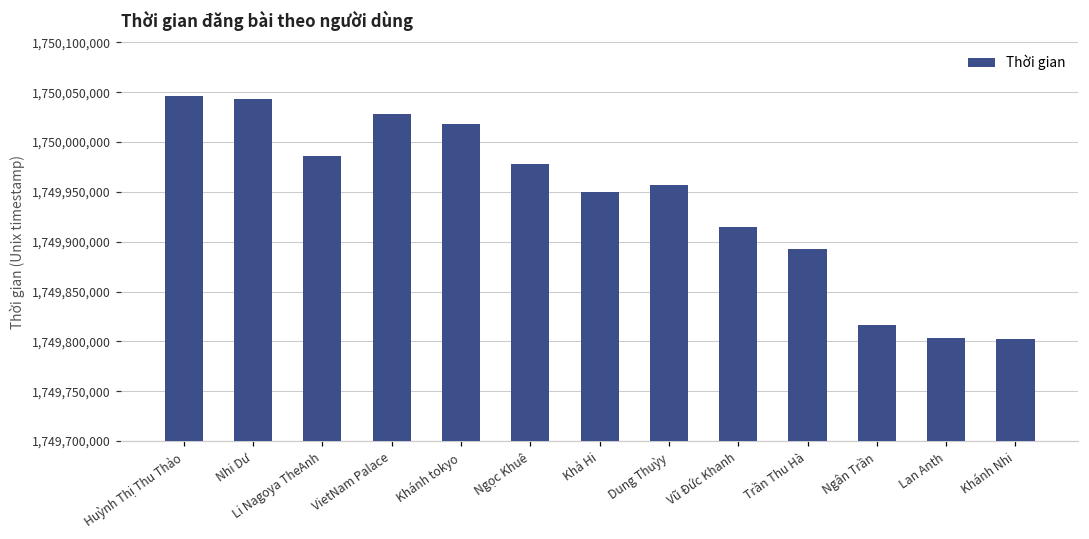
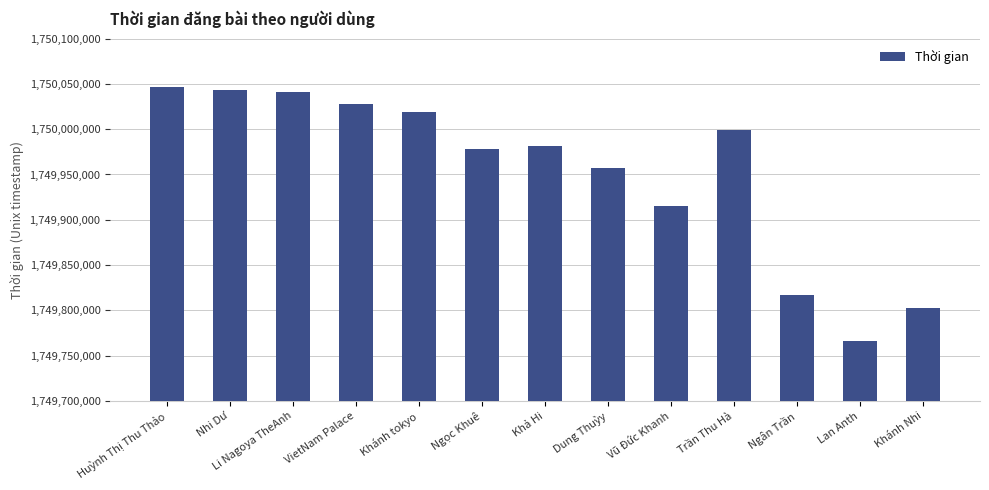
Li Nagoya TheAnh: 1,749,990,000 -> 1,750,040,000
Khả Hi: 1,749,950,000 -> 1,749,980,000
Trần Thu Hà: 1,749,890,000 -> 1,750,000,000
Lan Anth: 1,749,800,000 -> 1,749,770,000
